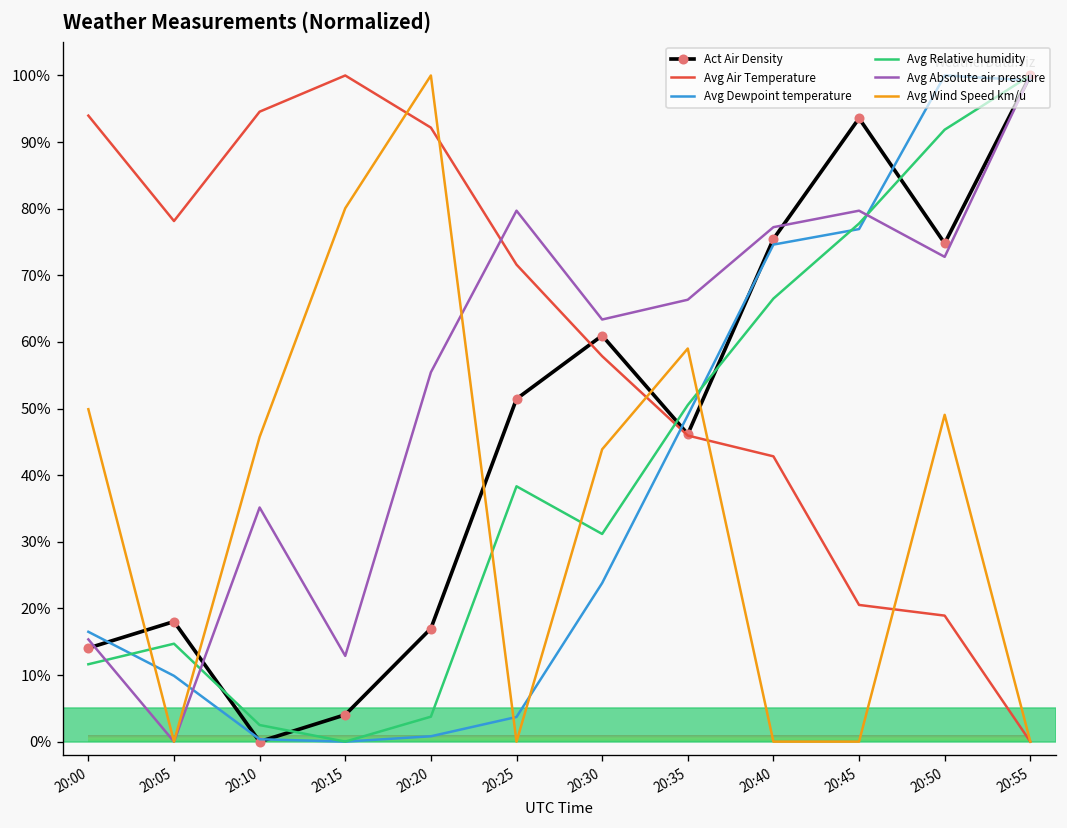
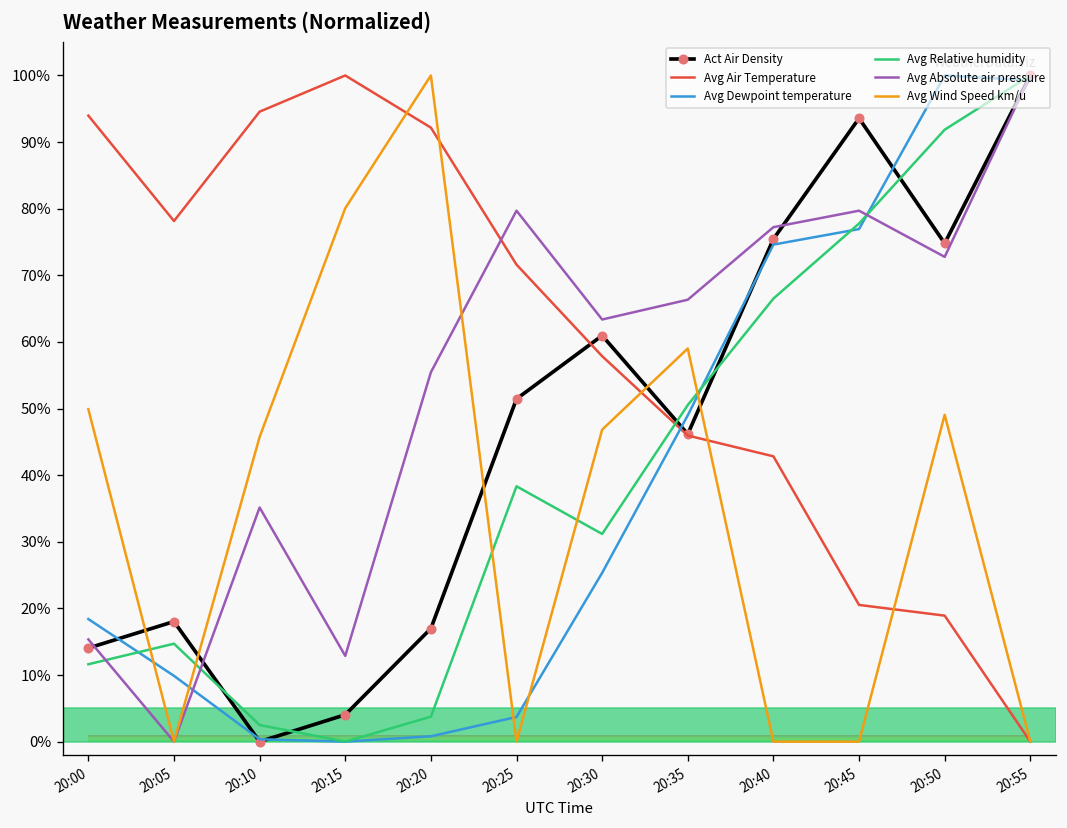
Avg Dewpoint temperature, 20:00: 16% -> 18%
Avg Dewpoint temperature, 20:30: 24% -> 25%
Avg Wind Speed km/u, 20:30: 44% -> 47%
